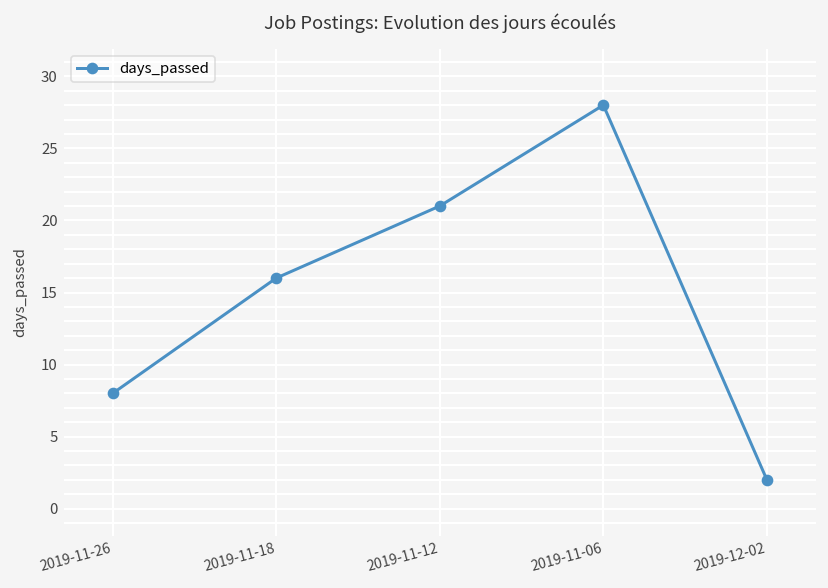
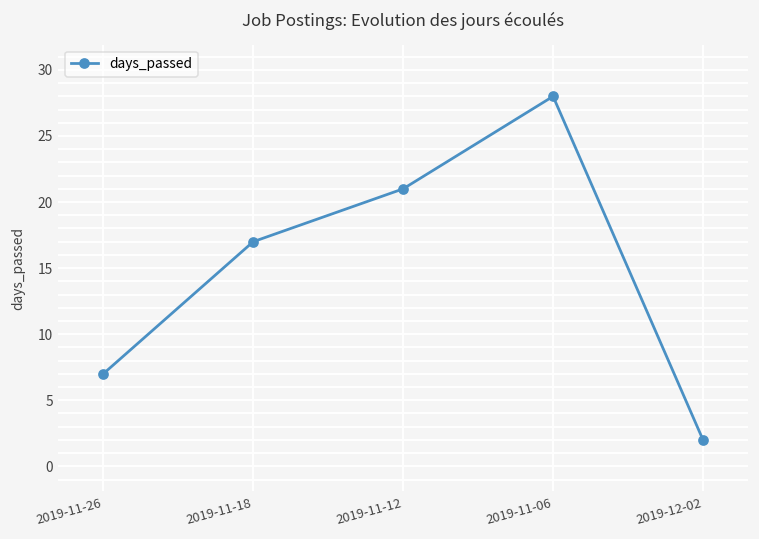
2019-11-26: 8 -> 7
2019-11-18: 16 -> 17
